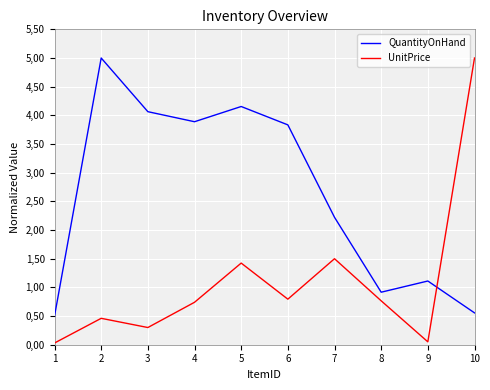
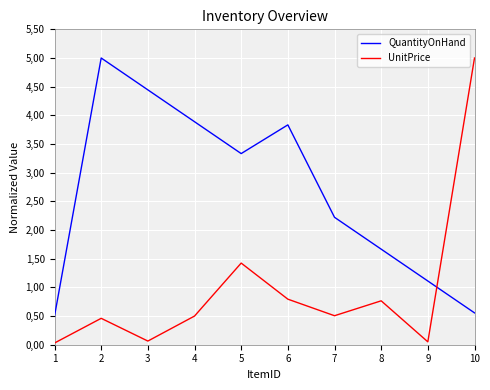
QuantityOnHand, 3: 410 -> 440
UnitPrice, 3: 30 -> 10
UnitPrice, 4: 70 -> 50
QuantityOnHand, 5: 420 -> 330
UnitPrice, 7: 150 -> 50
QuantityOnHand, 8: 90 -> 170
